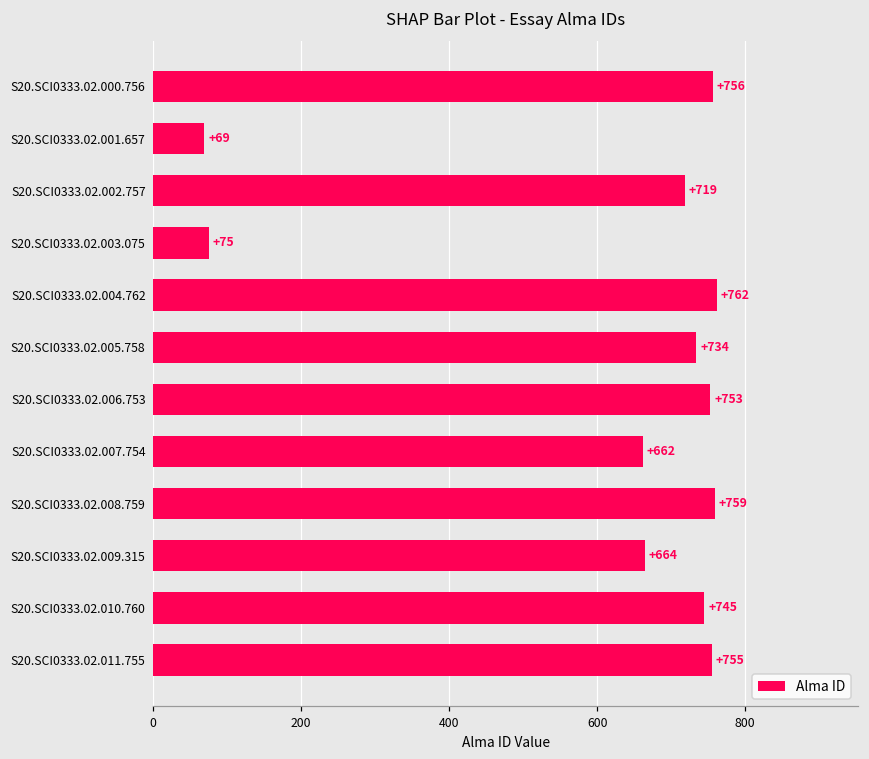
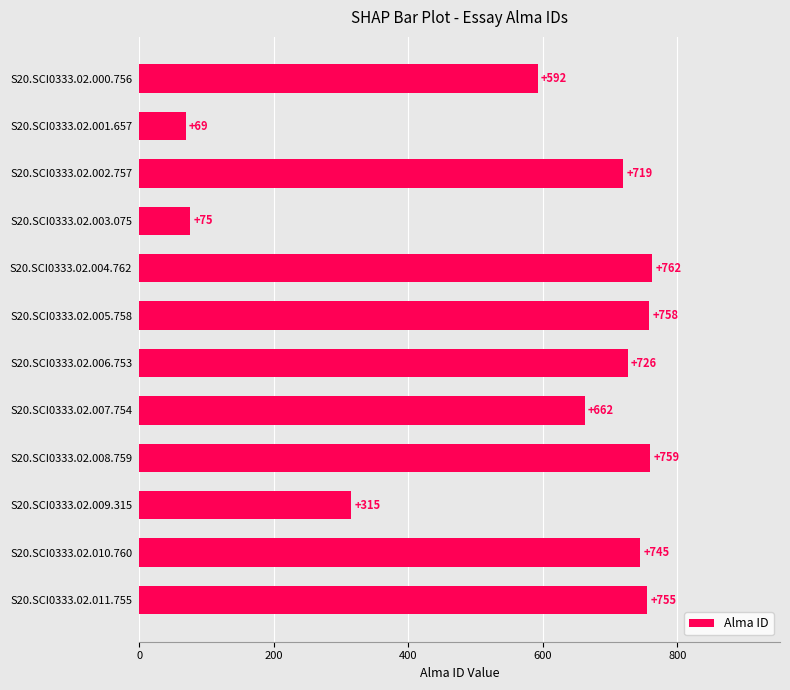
S20.SCI0333.02.000.756: +756 -> +592
S20.SCI0333.02.005.758: +734 -> +758
S20.SCI0333.02.006.753: +753 -> +726
S20.SCI0333.02.009.315: +664 -> +315
